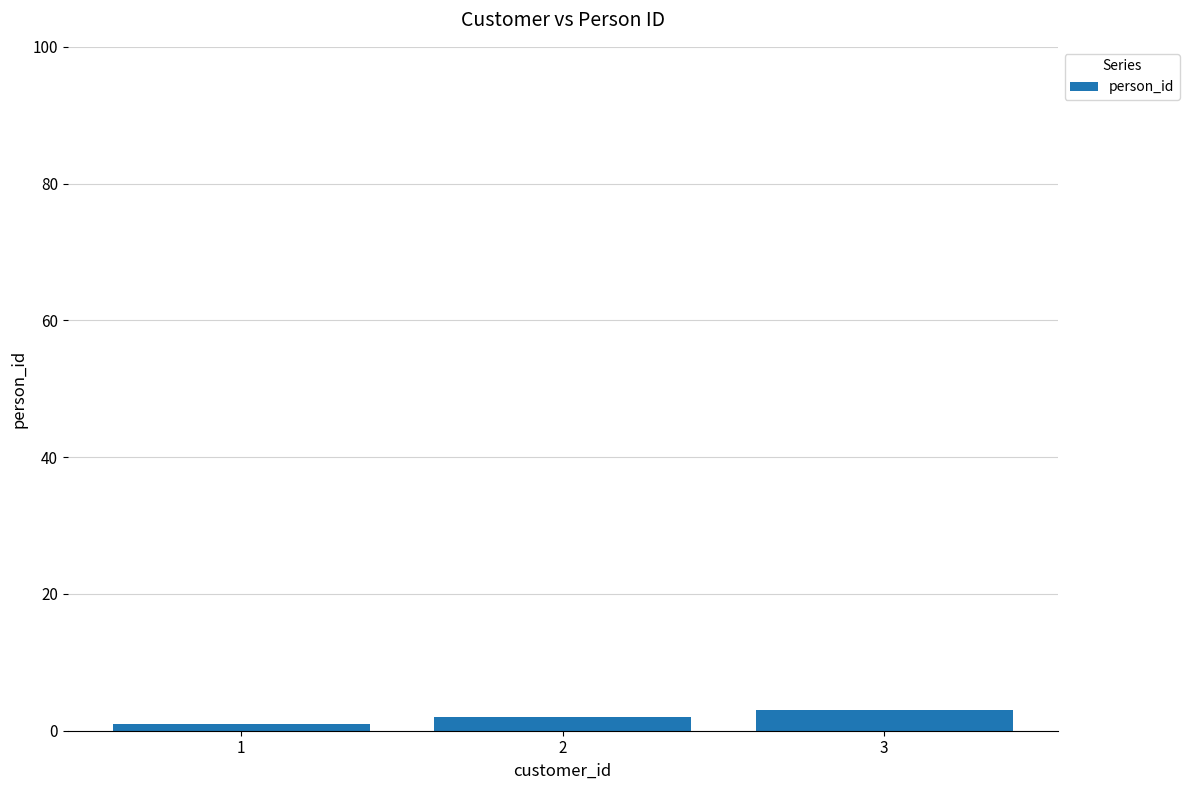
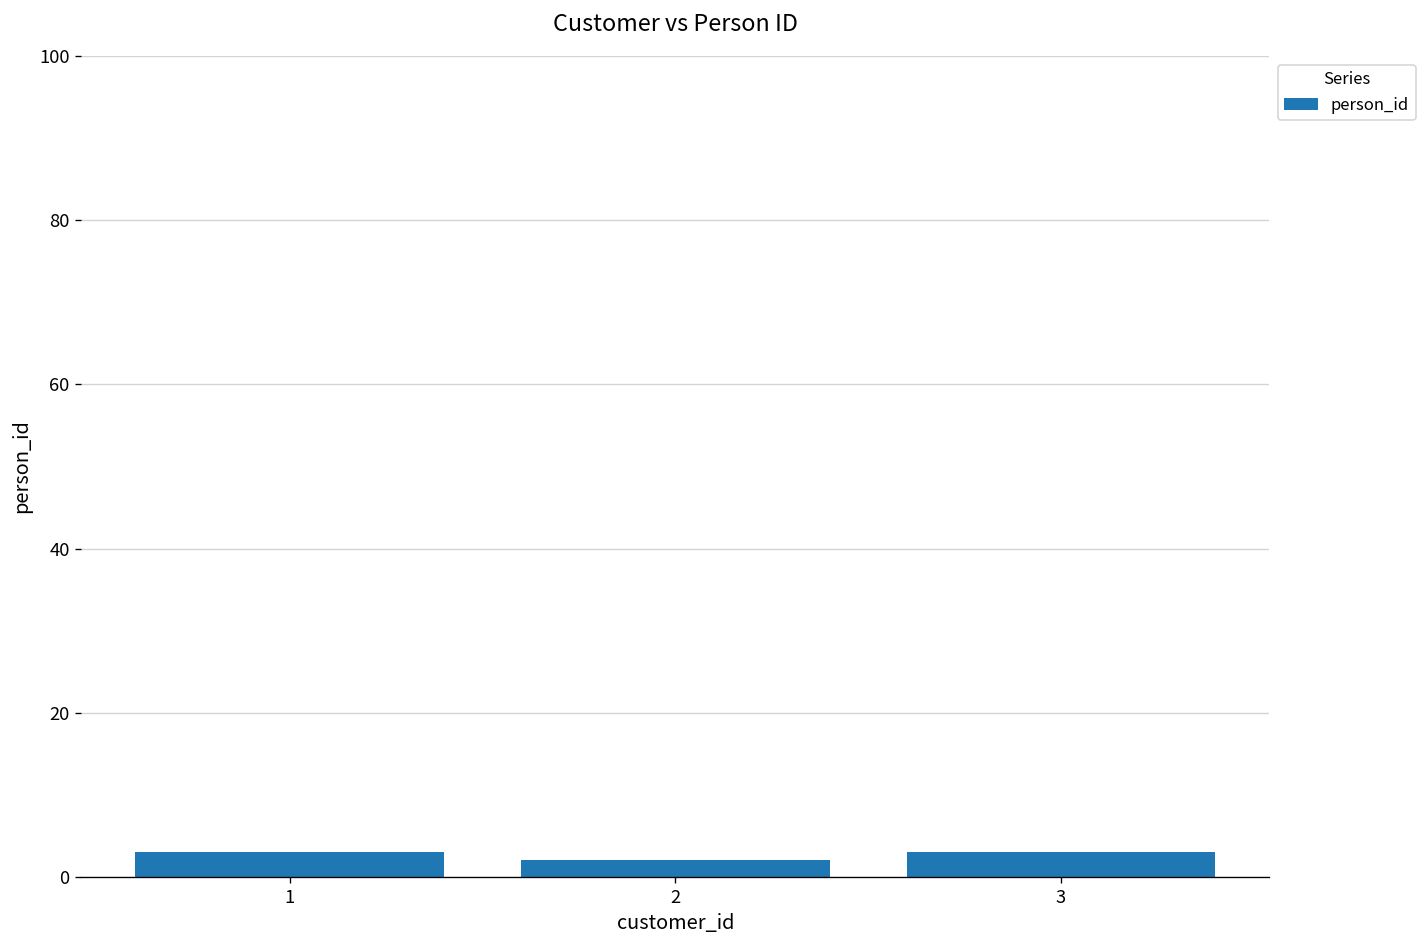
1: 1 -> 3
